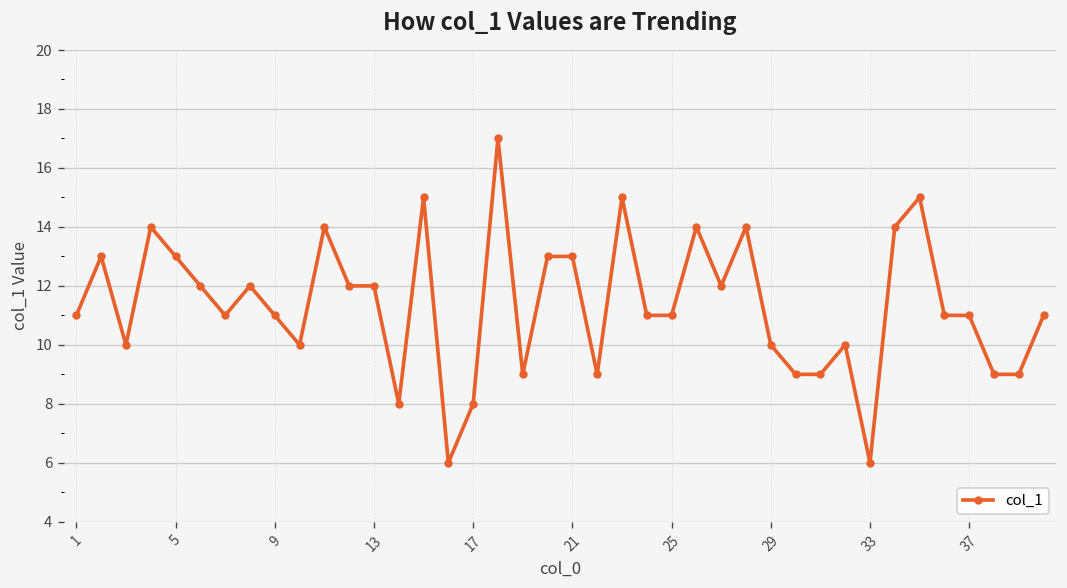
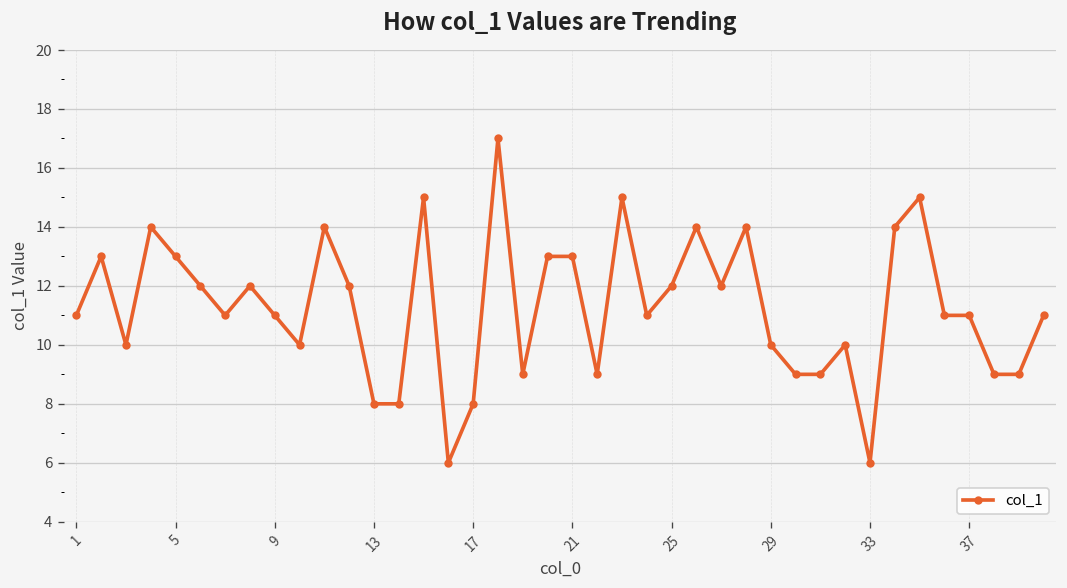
13: 12 -> 8
25: 11 -> 12
